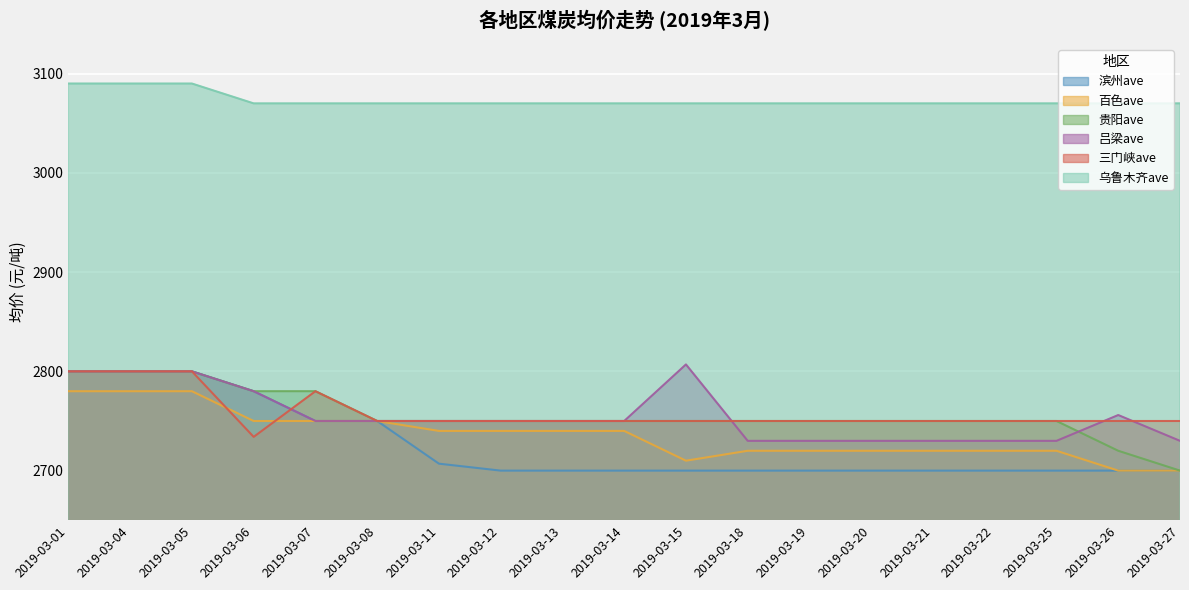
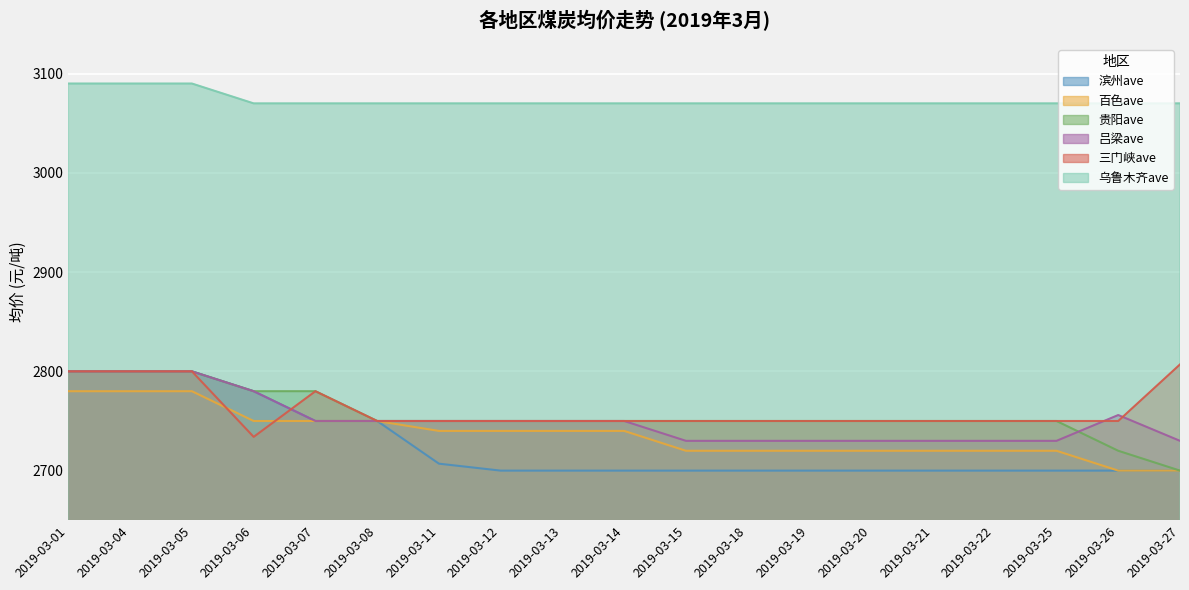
百色ave, 2019-03-15: 2710 -> 2720
吕梁ave, 2019-03-15: 2810 -> 2730
三门峡ave, 2019-03-27: 2750 -> 2810
